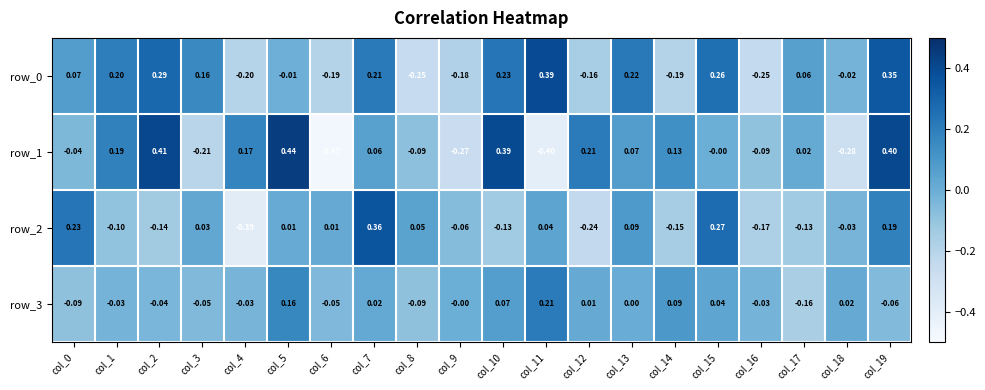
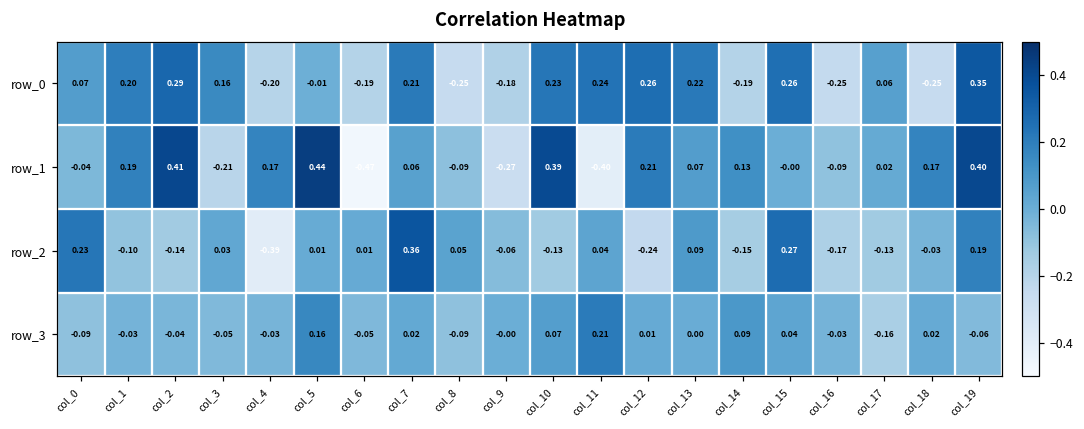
row_0, col_11: 0.39 -> 0.24
row_0, col_12: -0.16 -> 0.26
row_0, col_18: -0.02 -> -0.25
row_1, col_18: -0.28 -> 0.17
